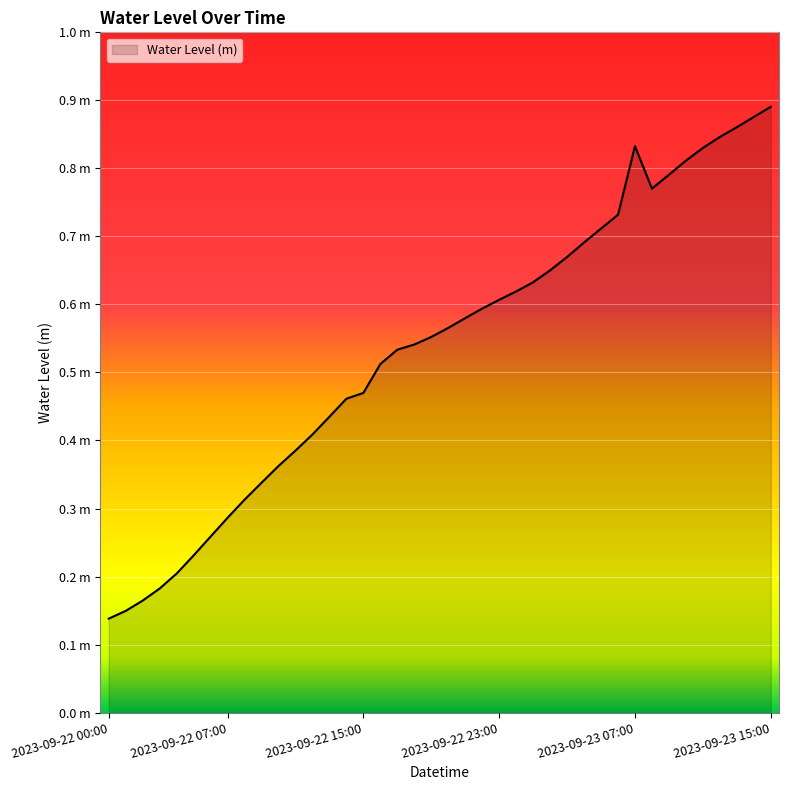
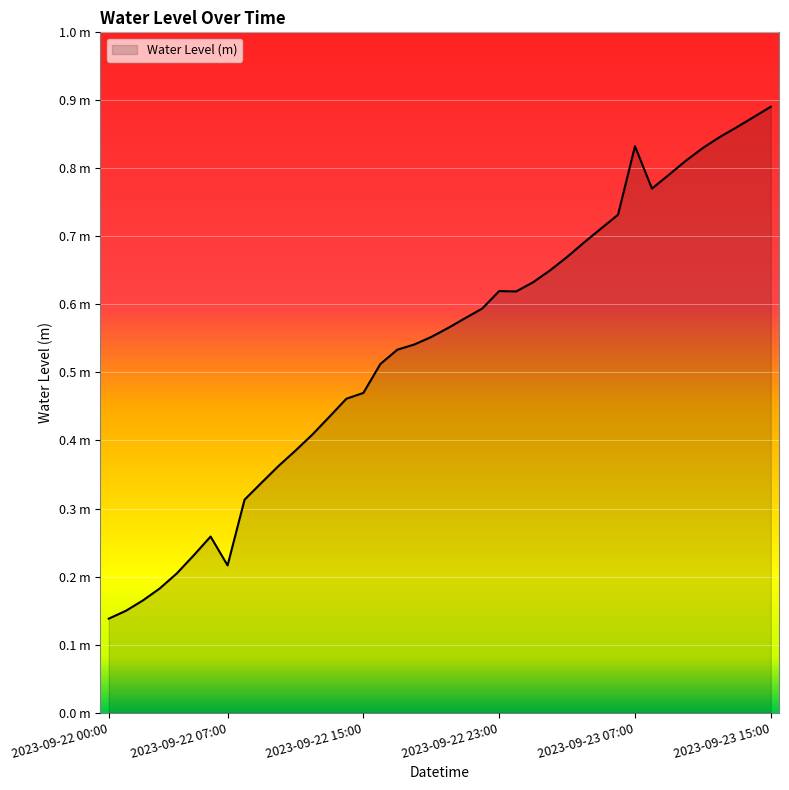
2023-09-22 07:00: 0.29 m -> 0.22 m
2023-09-22 23:00: 0.61 m -> 0.62 m
